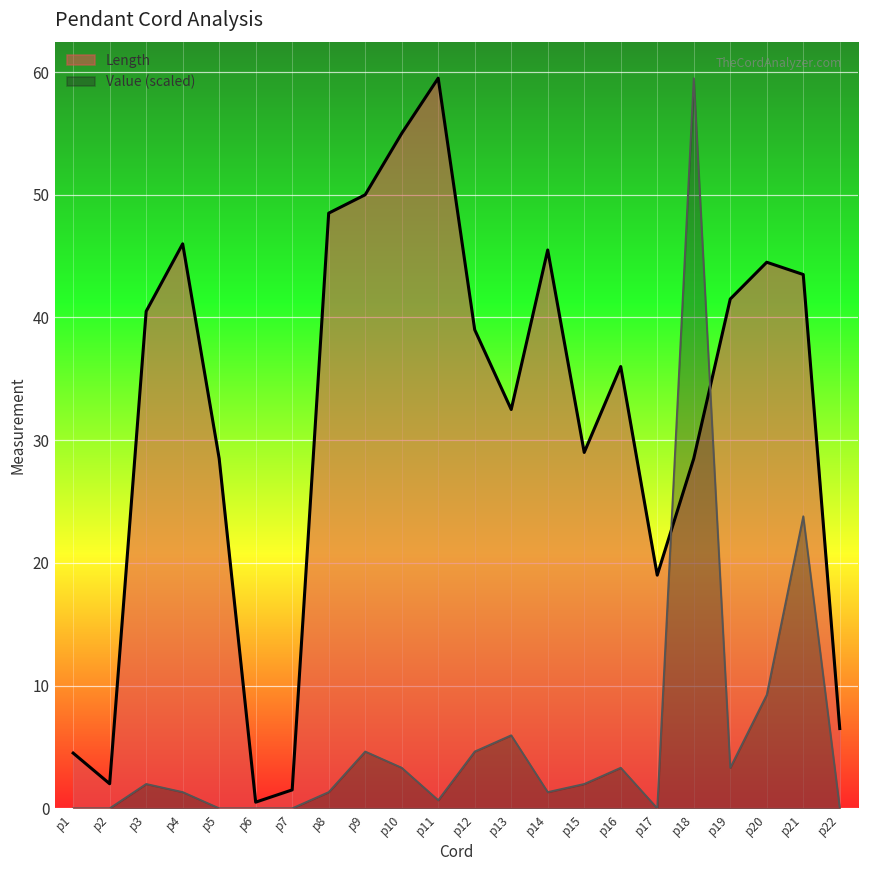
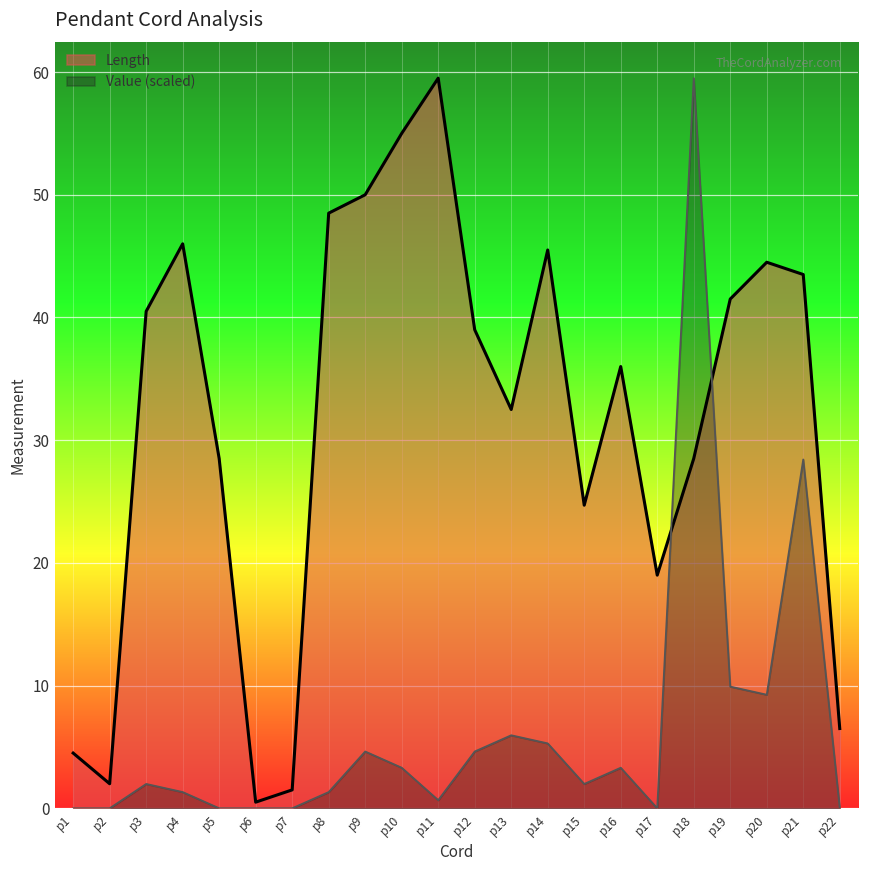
Value (scaled), p14: 1.3 -> 5.3
Length, p15: 29.0 -> 24.7
Value (scaled), p19: 3.3 -> 9.9
Value (scaled), p21: 23.8 -> 28.4
